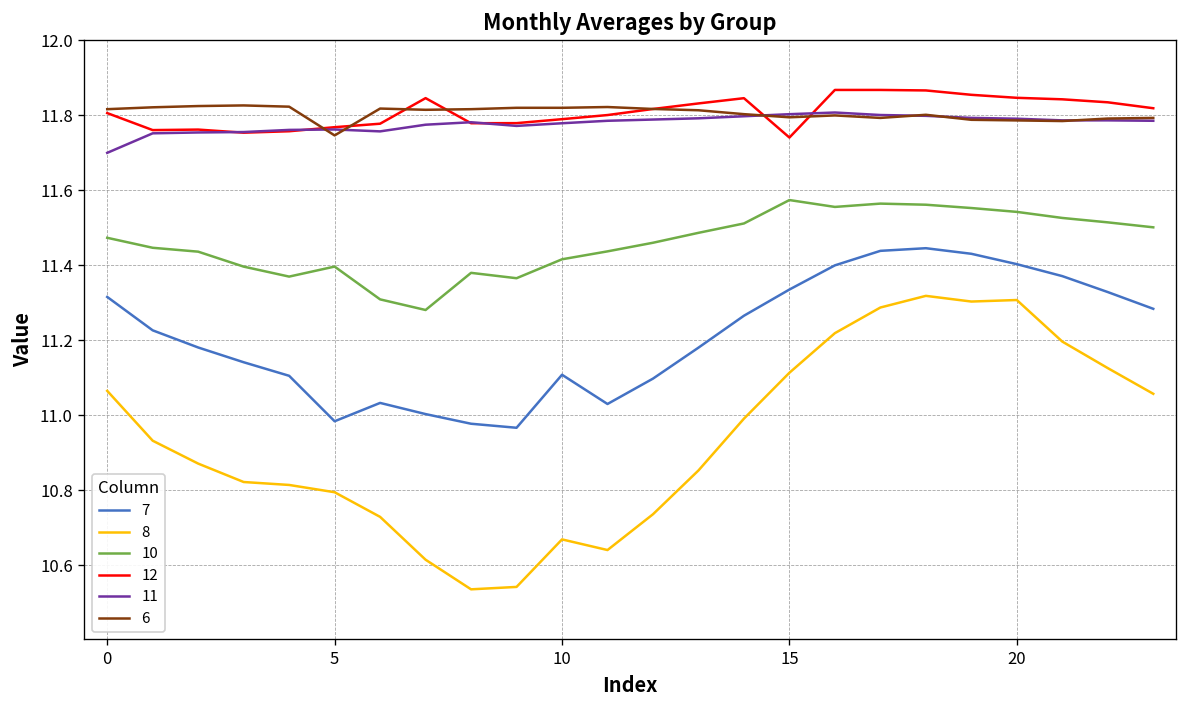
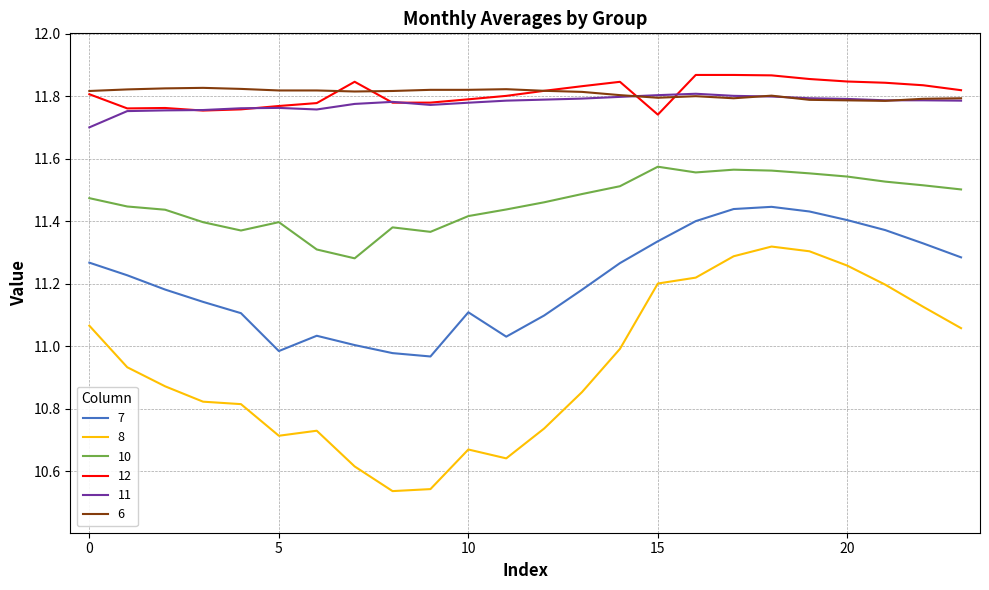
7, 0: 11.32 -> 11.27
8, 5: 10.79 -> 10.71
6, 5: 11.75 -> 11.82
8, 15: 11.11 -> 11.20
8, 20: 11.31 -> 11.26
